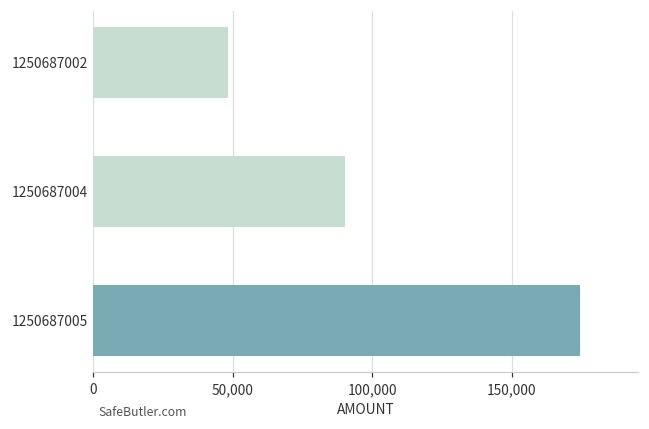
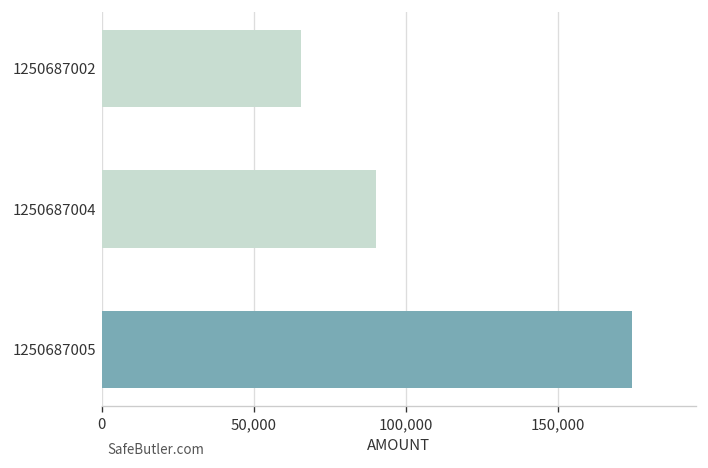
1250687002: 48,000 -> 65,000
